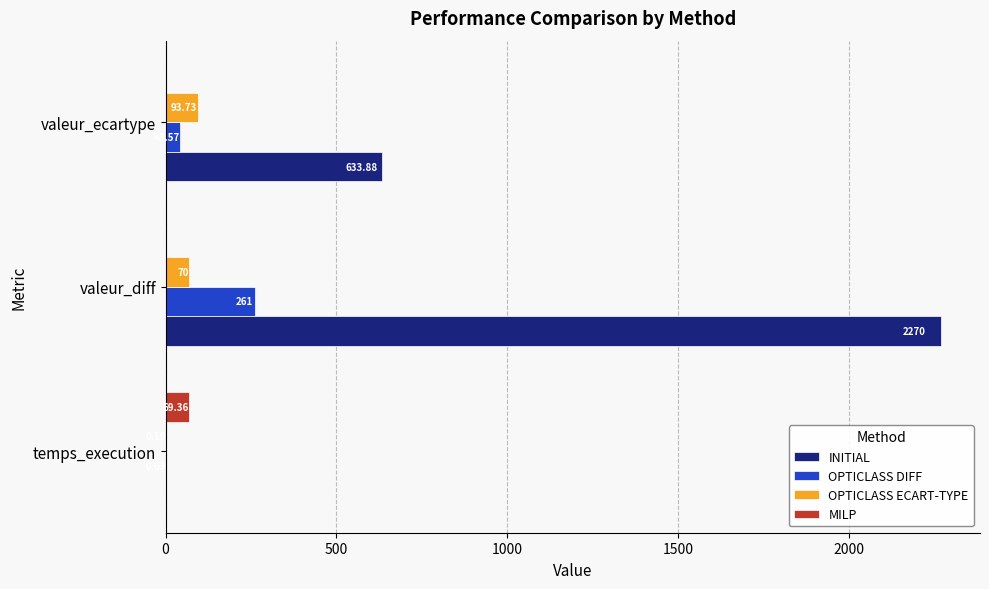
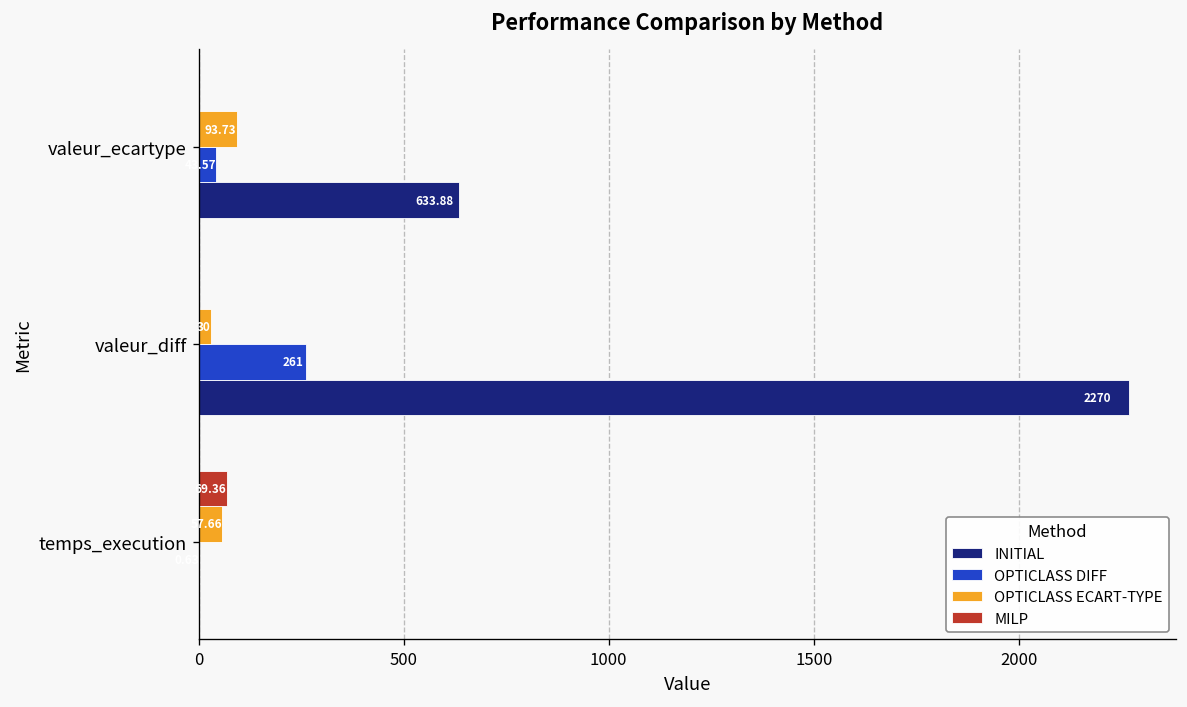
OPTICLASS ECART-TYPE, valeur_diff: 70 -> 30
OPTICLASS ECART-TYPE, temps_execution: 0 -> 60
